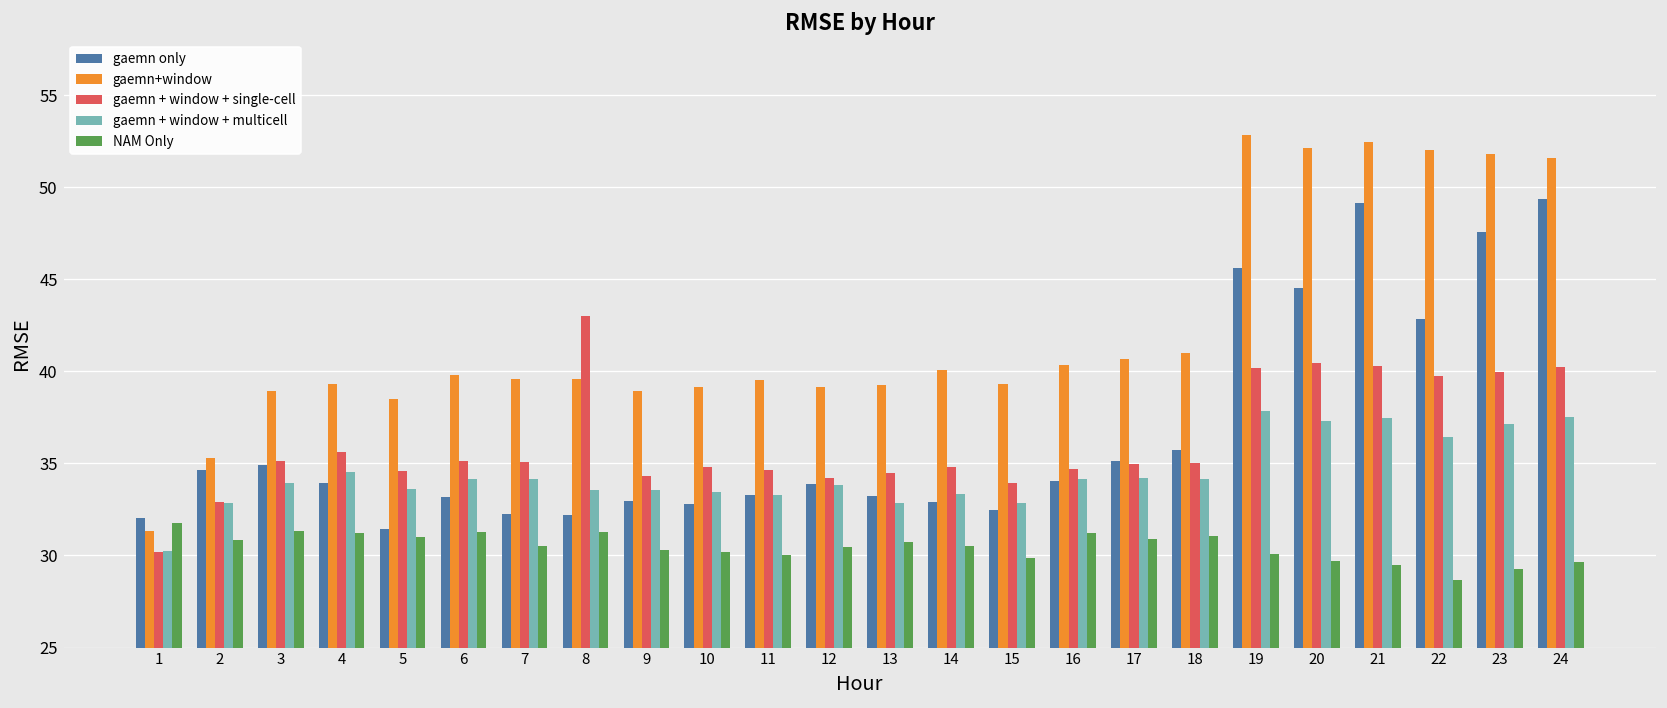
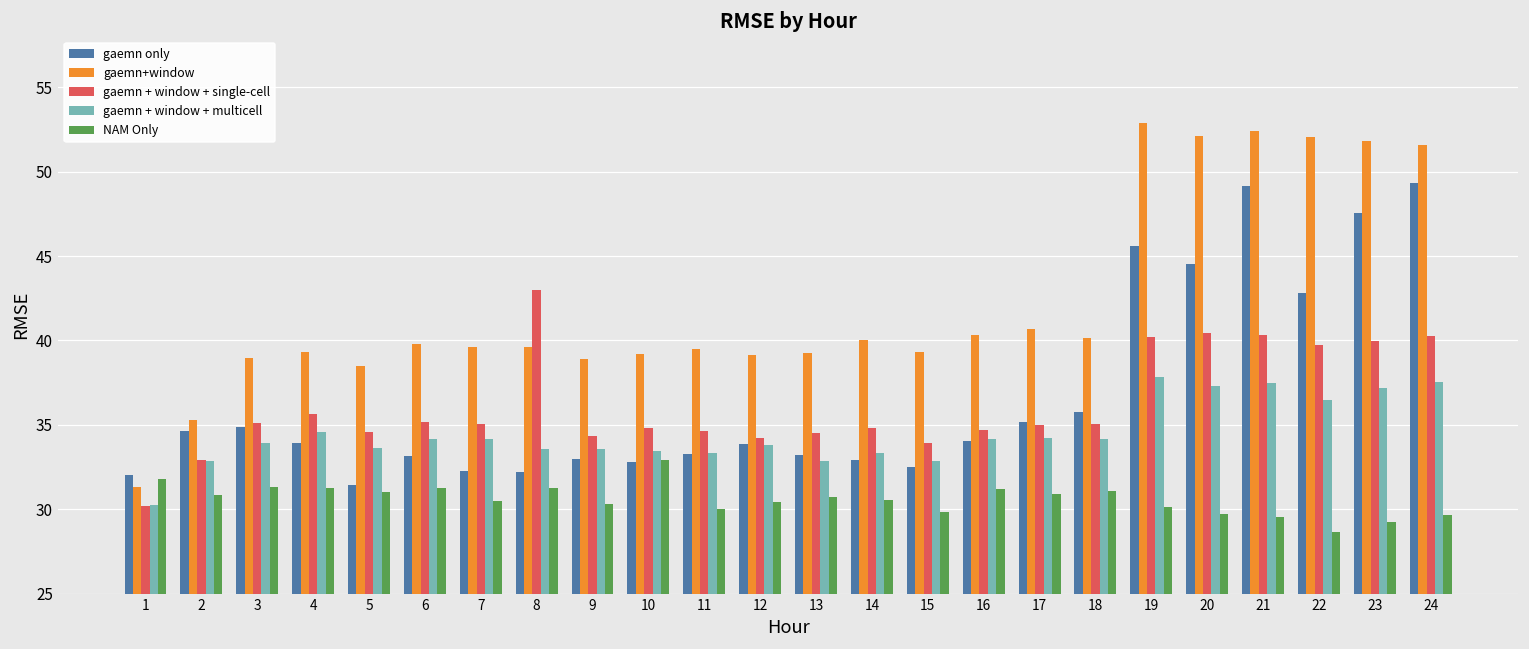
NAM Only, 10: 30.2 -> 32.9
gaemn+window, 18: 41.0 -> 40.1
